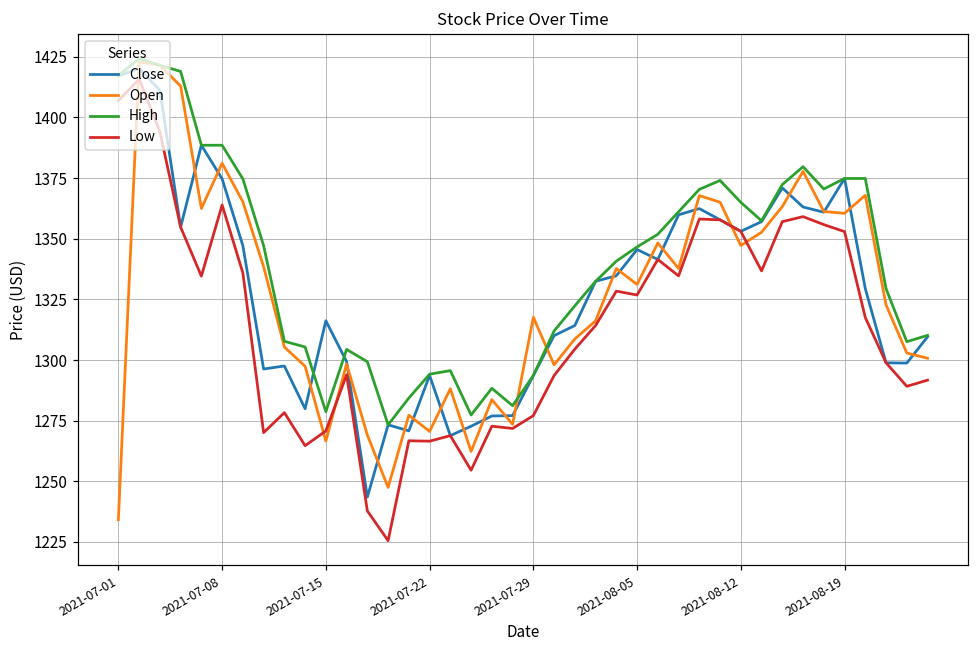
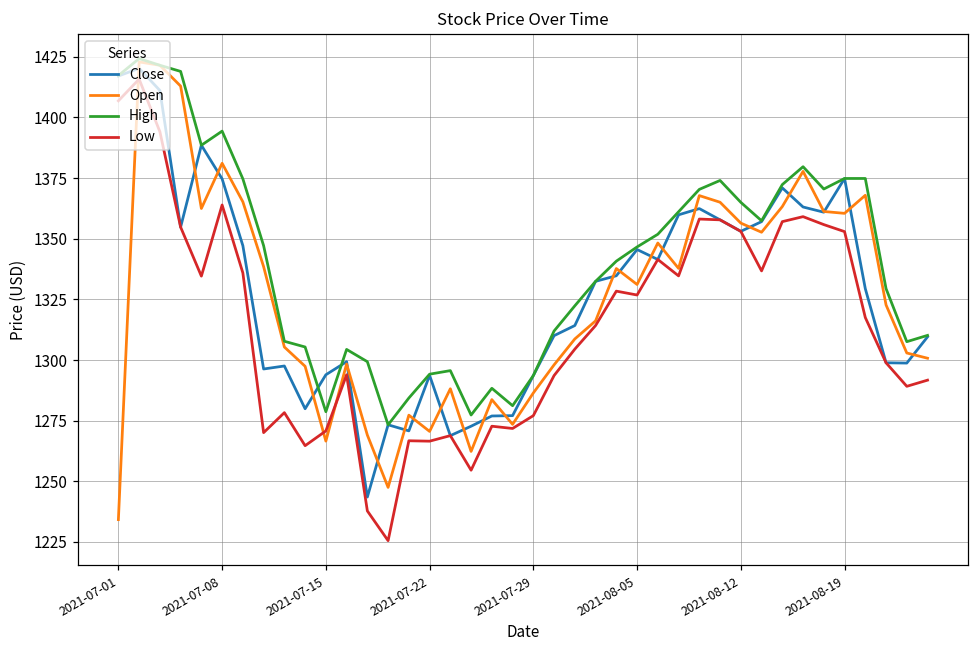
High, 2021-07-08: 1389 -> 1394
Close, 2021-07-15: 1316 -> 1294
Open, 2021-07-29: 1318 -> 1286
Open, 2021-08-12: 1347 -> 1356
